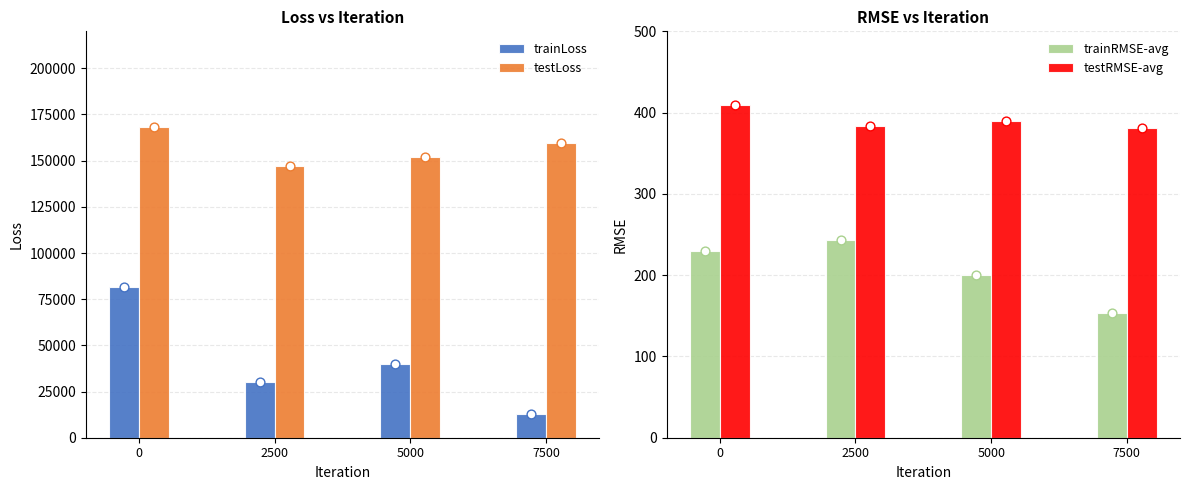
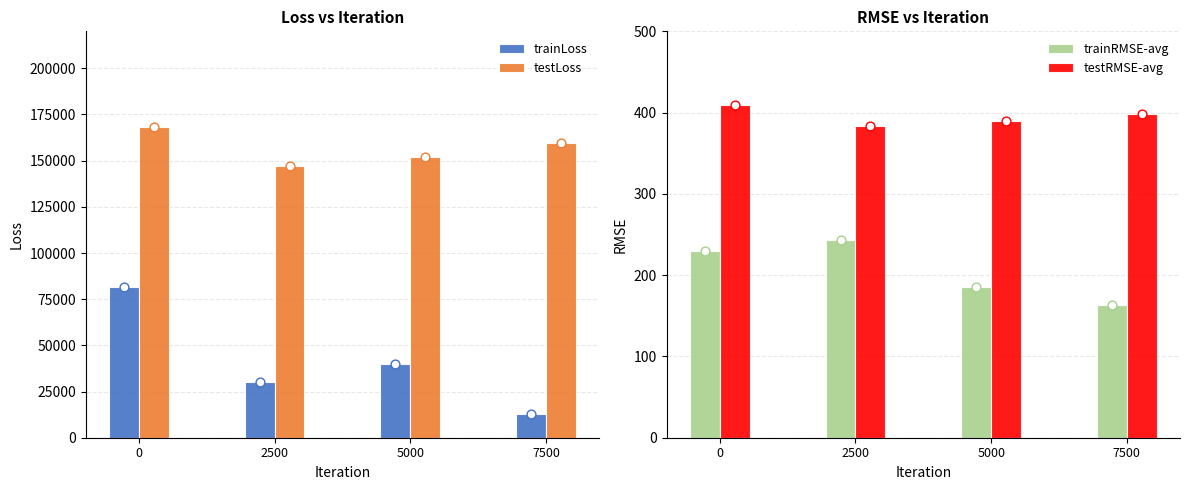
RMSE vs Iteration, trainRMSE-avg, 5000: 200 -> 190
RMSE vs Iteration, trainRMSE-avg, 7500: 150 -> 160
RMSE vs Iteration, testRMSE-avg, 7500: 380 -> 400
